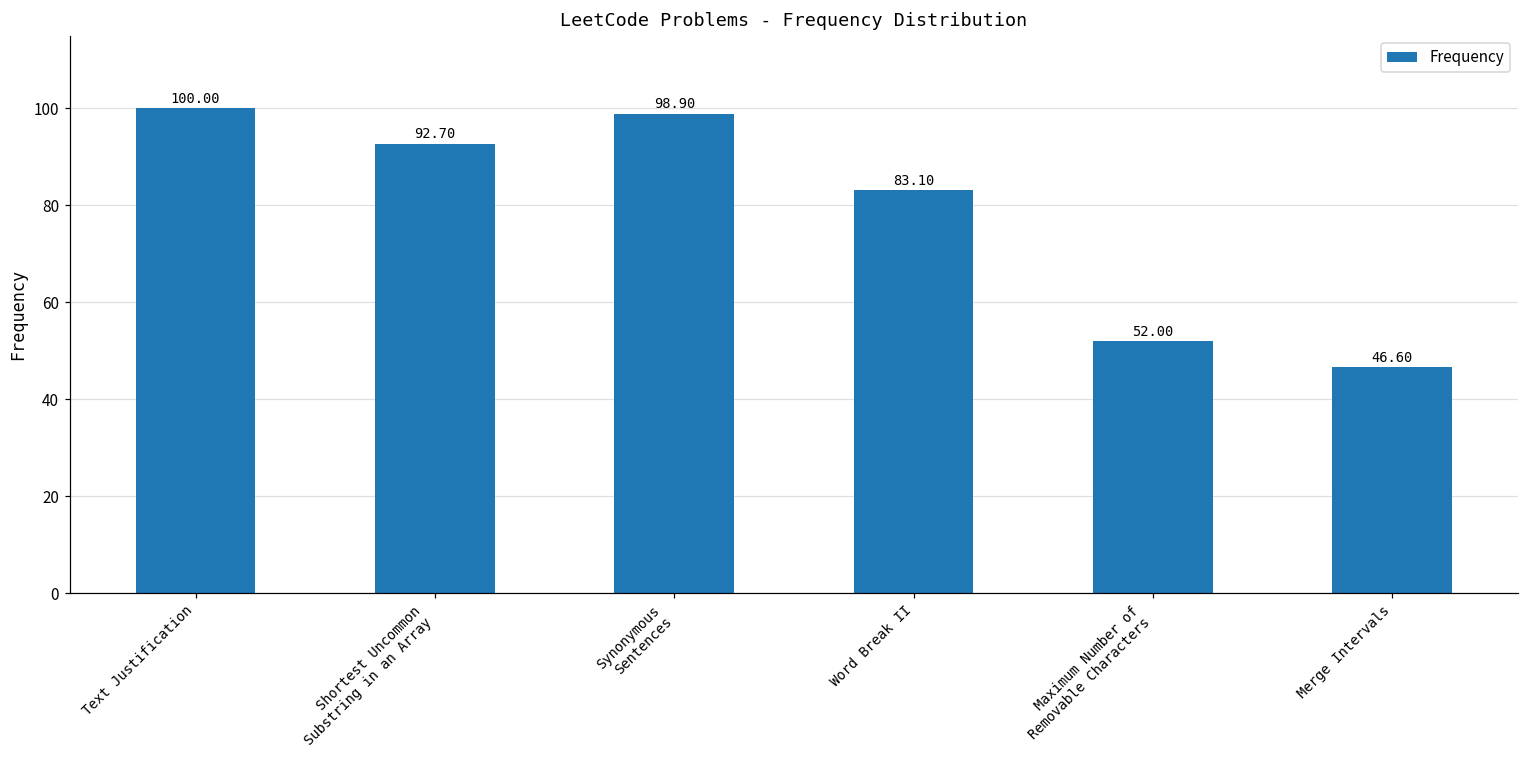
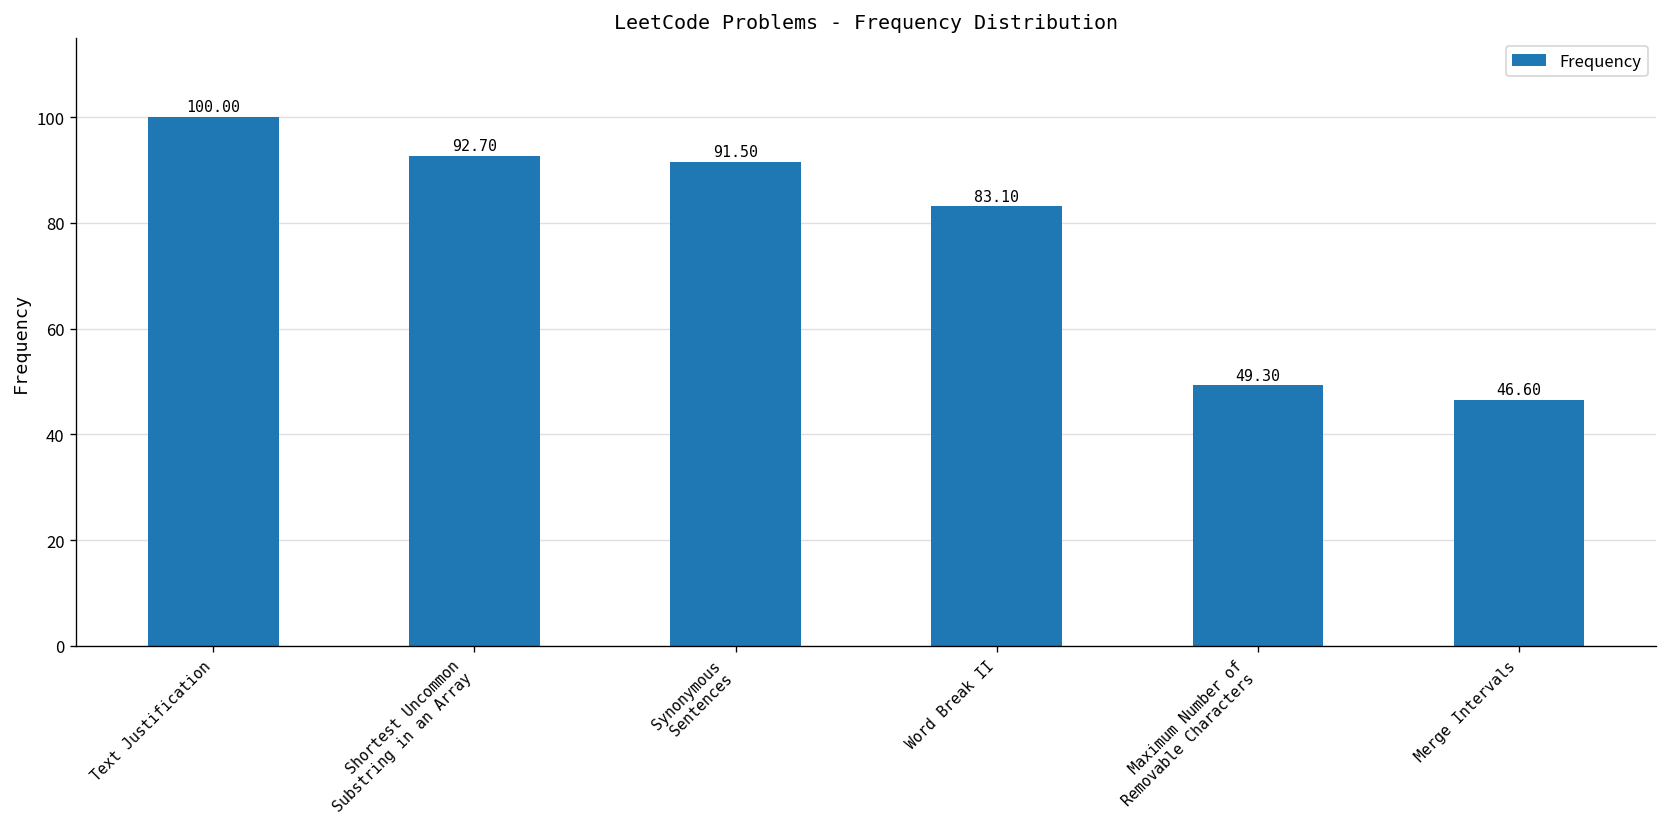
Synonymous Sentences: 98.90 -> 91.50
Maximum Number of Removable Characters: 52.00 -> 49.30
